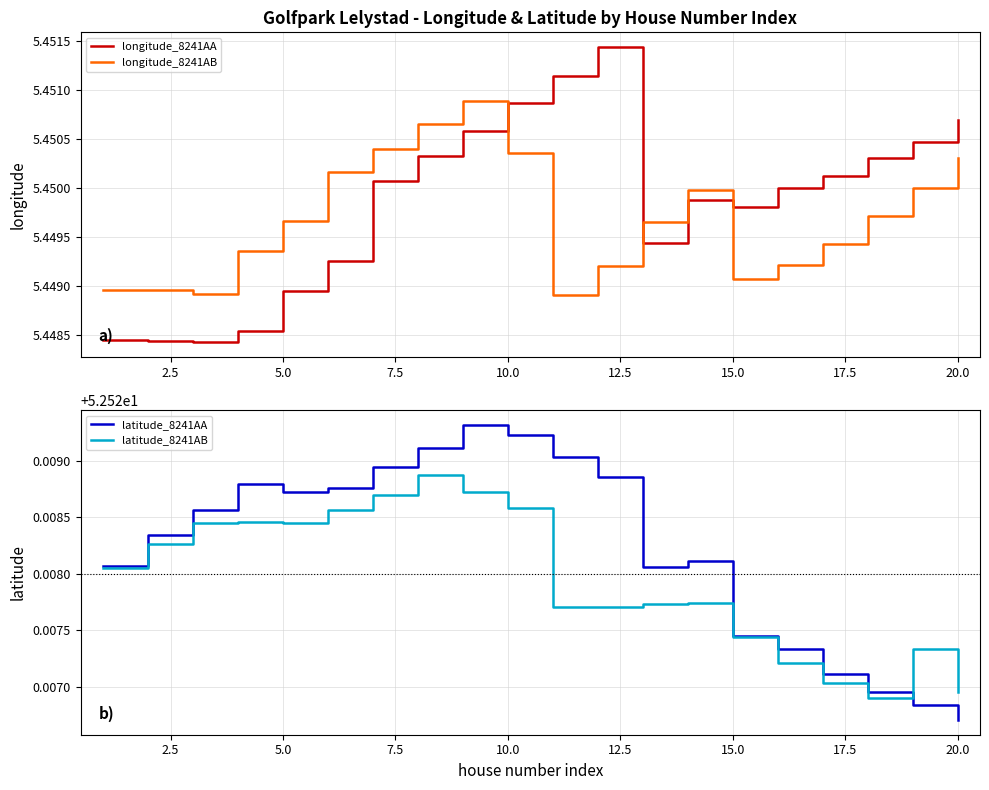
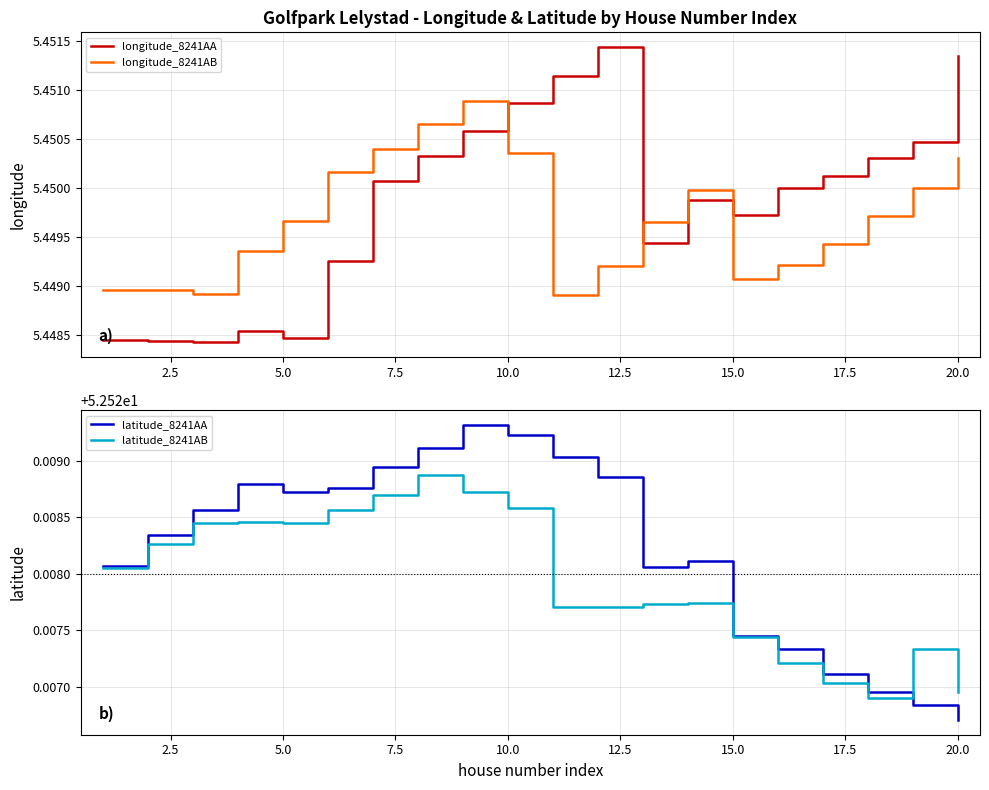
Golfpark Lelystad - Longitude & Latitude by House Number Index, longitude_8241AA, 5.0: 5.4489 -> 5.4485
Golfpark Lelystad - Longitude & Latitude by House Number Index, longitude_8241AA, 15.0: 5.4498 -> 5.4497
Golfpark Lelystad - Longitude & Latitude by House Number Index, longitude_8241AA, 20.0: 5.4507 -> 5.4513
